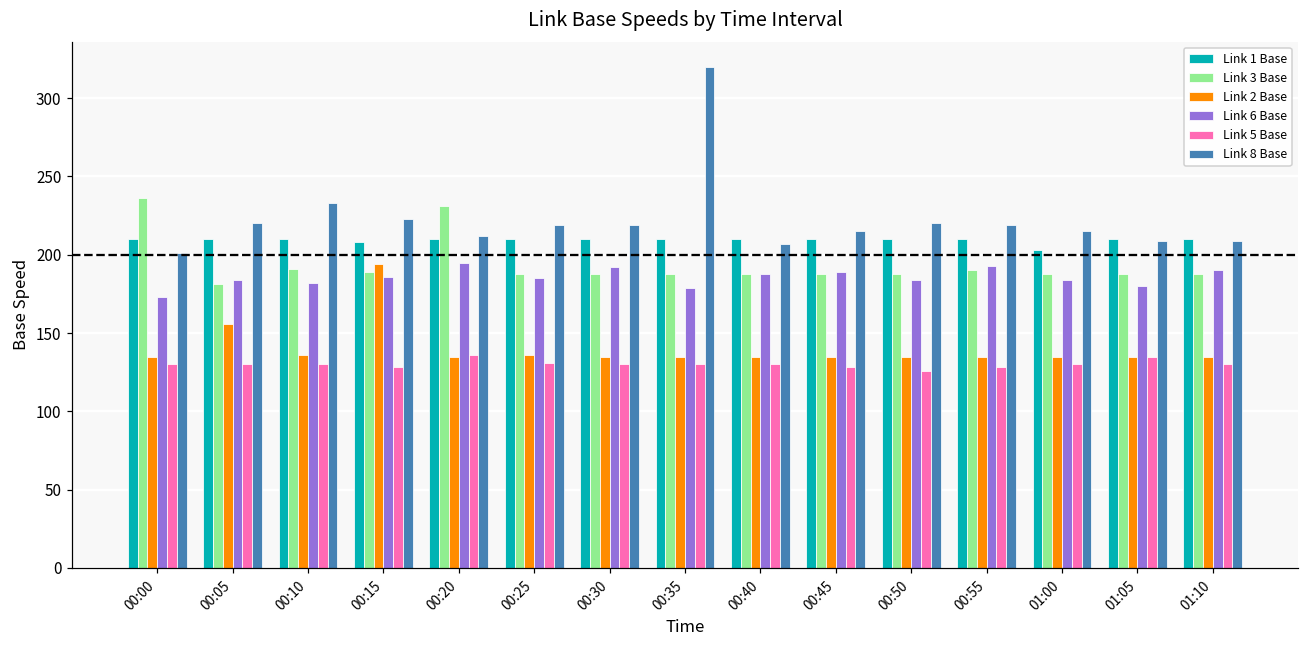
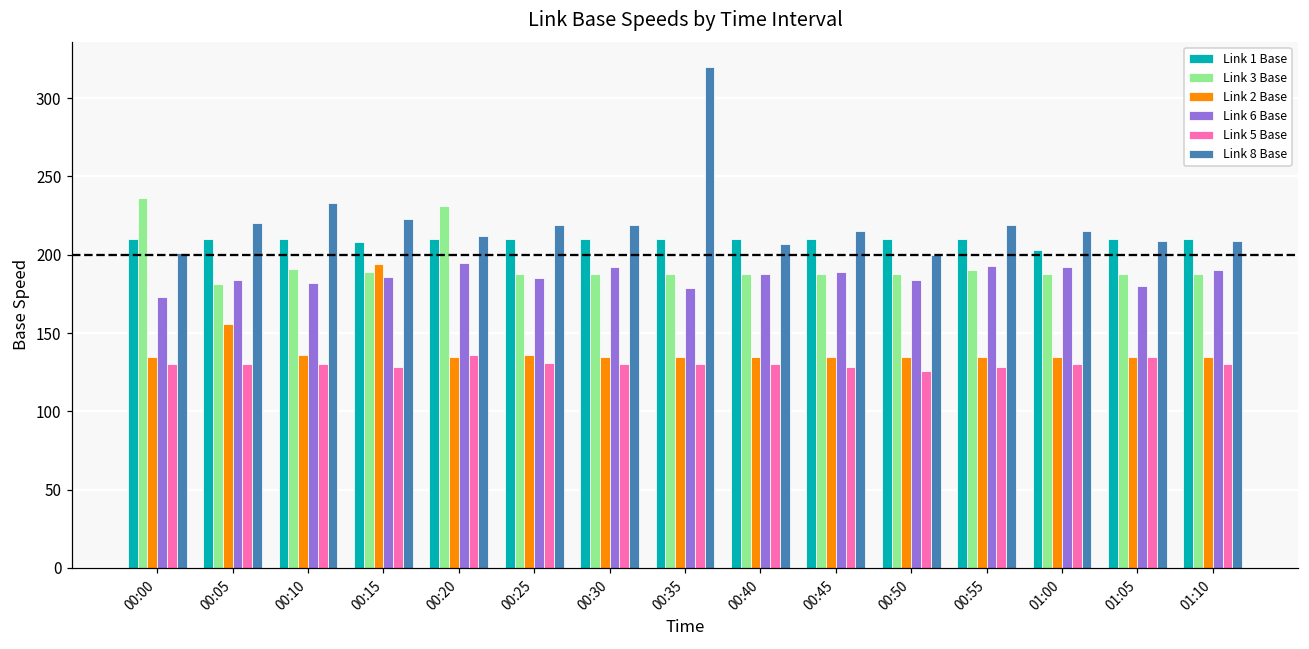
Link 8 Base, 00:50: 220 -> 200
Link 6 Base, 01:00: 184 -> 192
